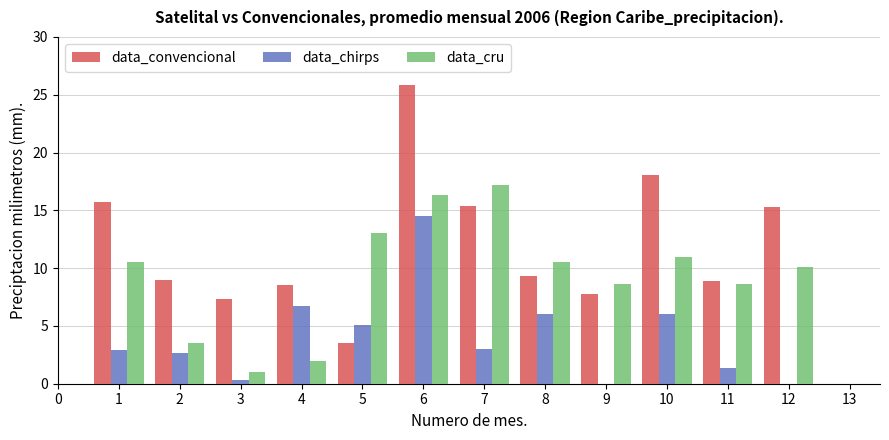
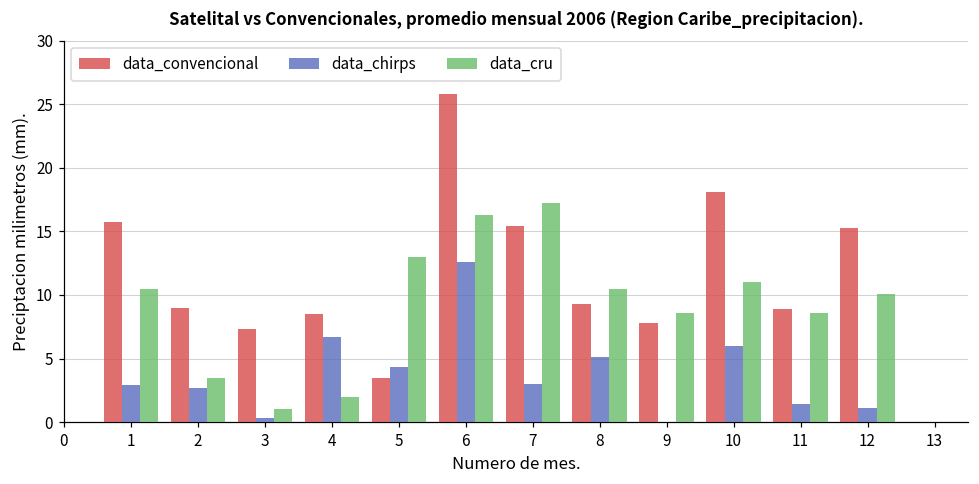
data_chirps, 5: 5.1 -> 4.3
data_chirps, 6: 14.5 -> 12.6
data_chirps, 8: 6.0 -> 5.1
data_chirps, 12: 0.0 -> 1.1
